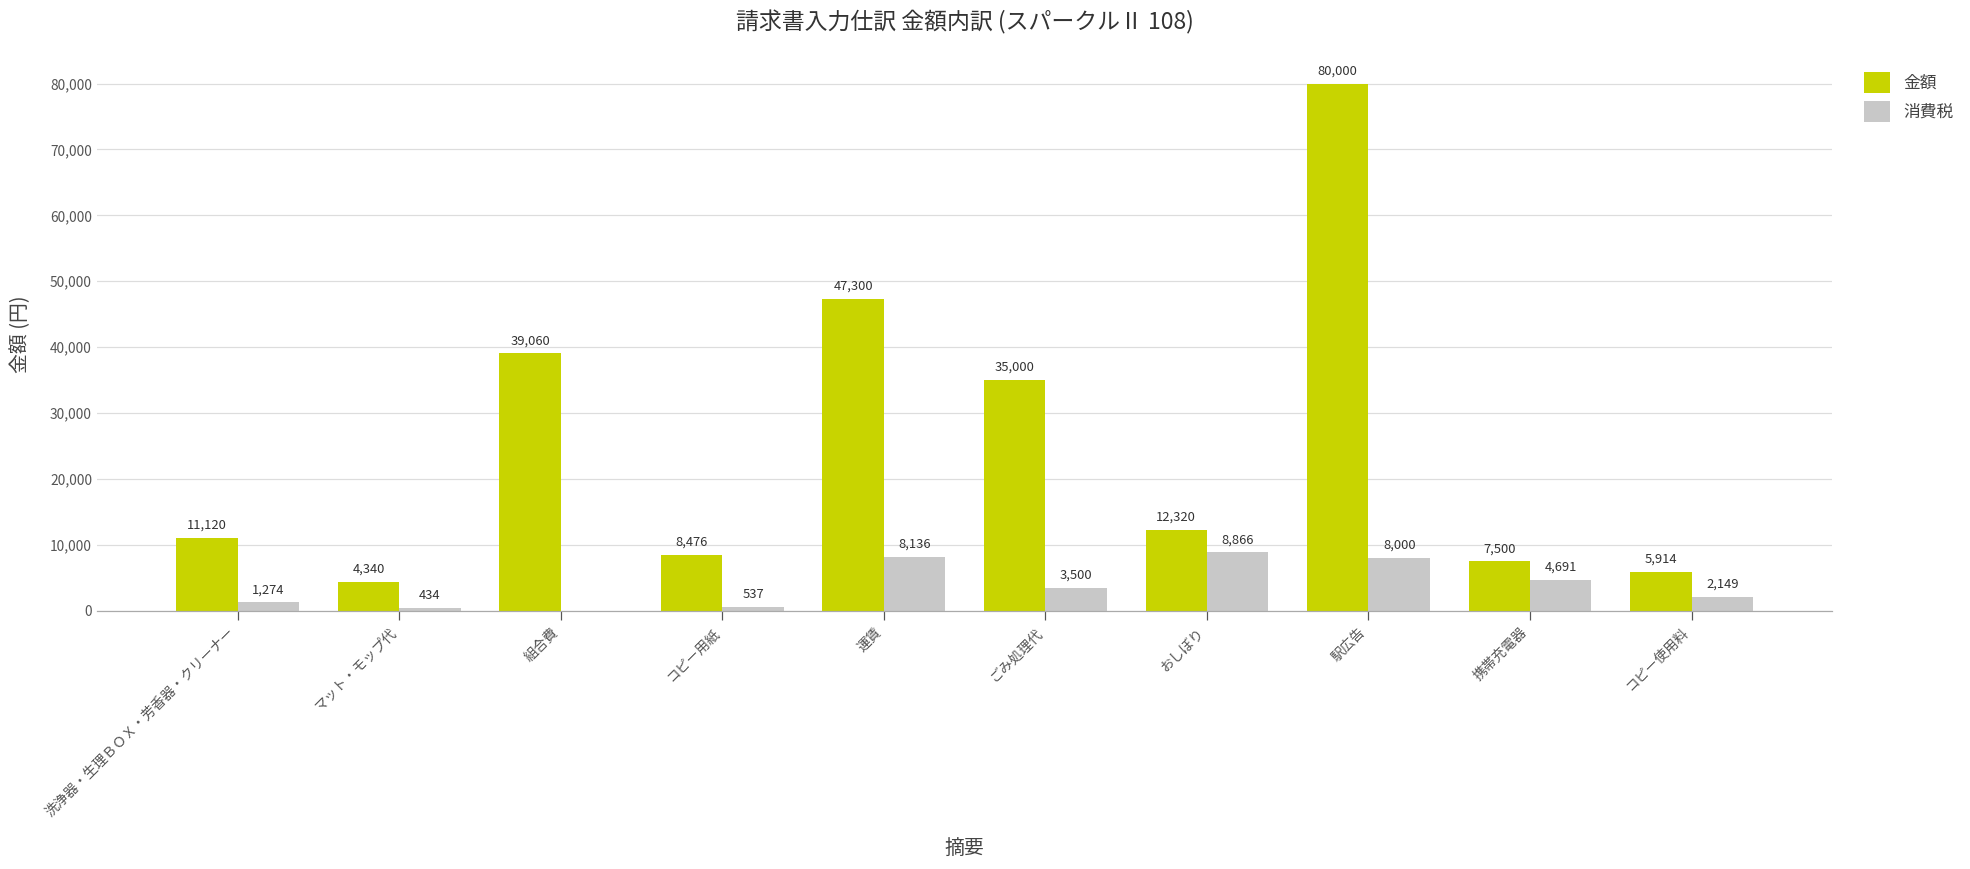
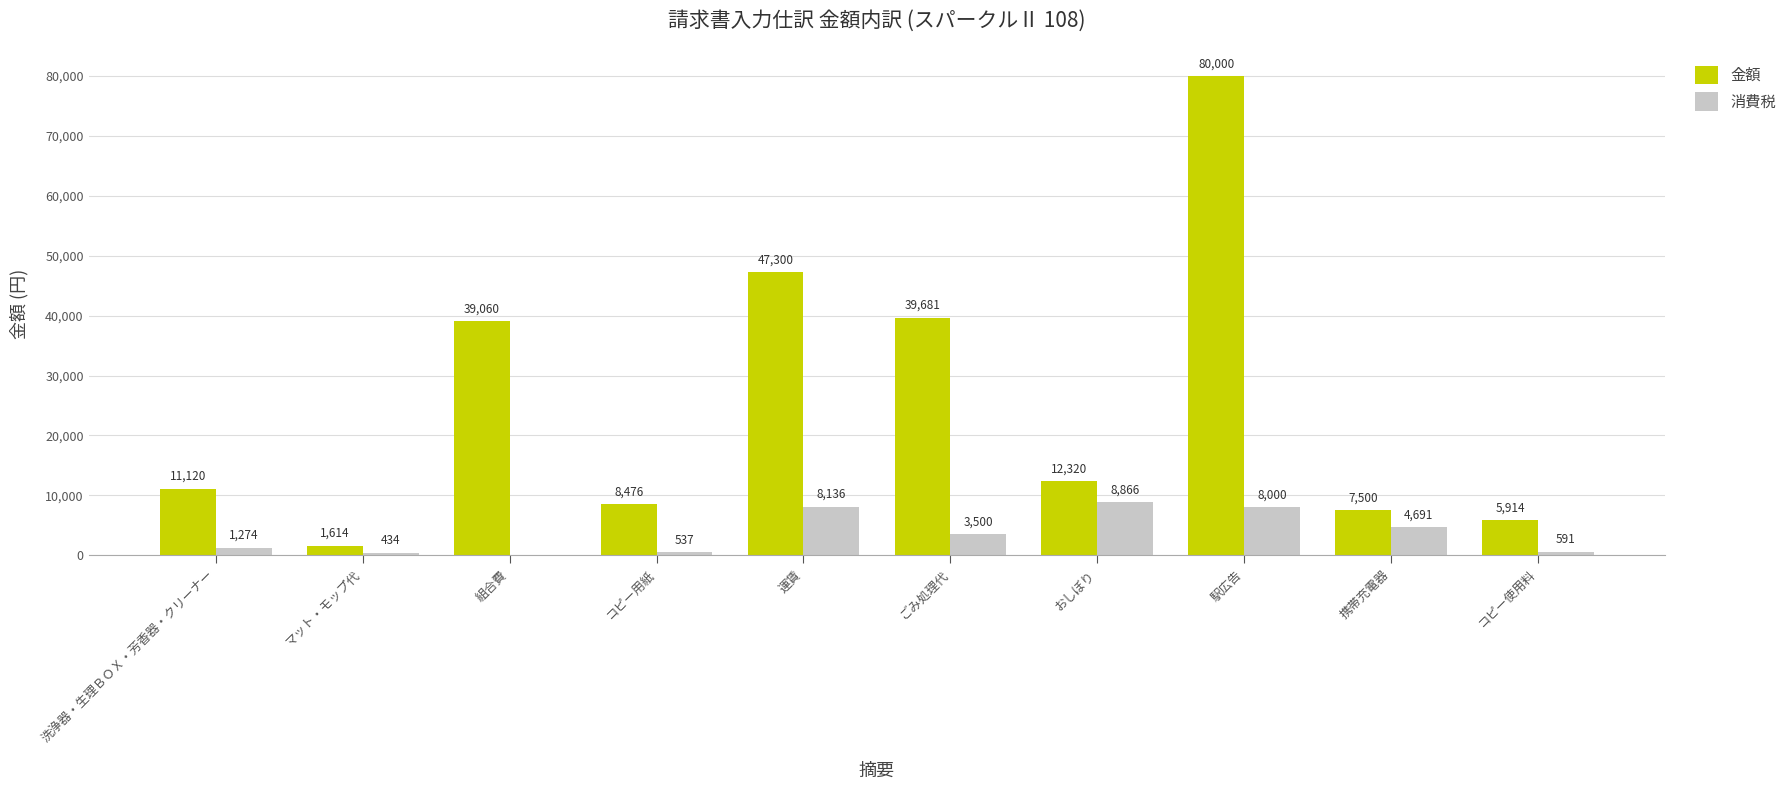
金額, マット・モップ代: 4,340 -> 1,614
金額, ごみ処理代: 35,000 -> 39,681
消費税, コピー使用料: 2,149 -> 591
